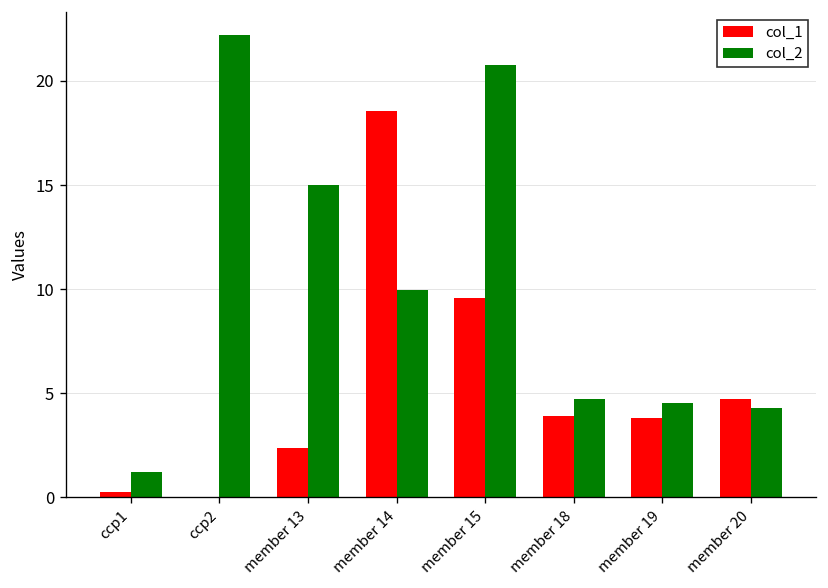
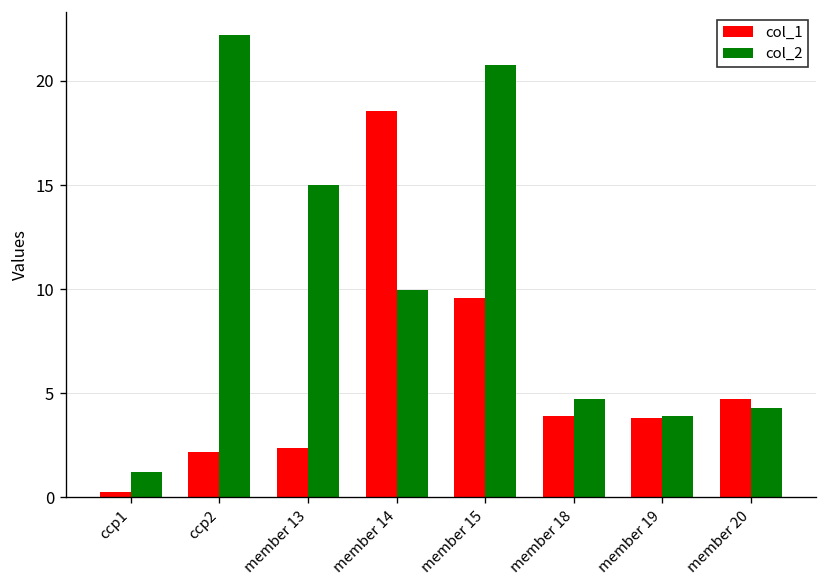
col_1, ccp2: 0.0 -> 2.2
col_2, member 19: 4.5 -> 3.9
